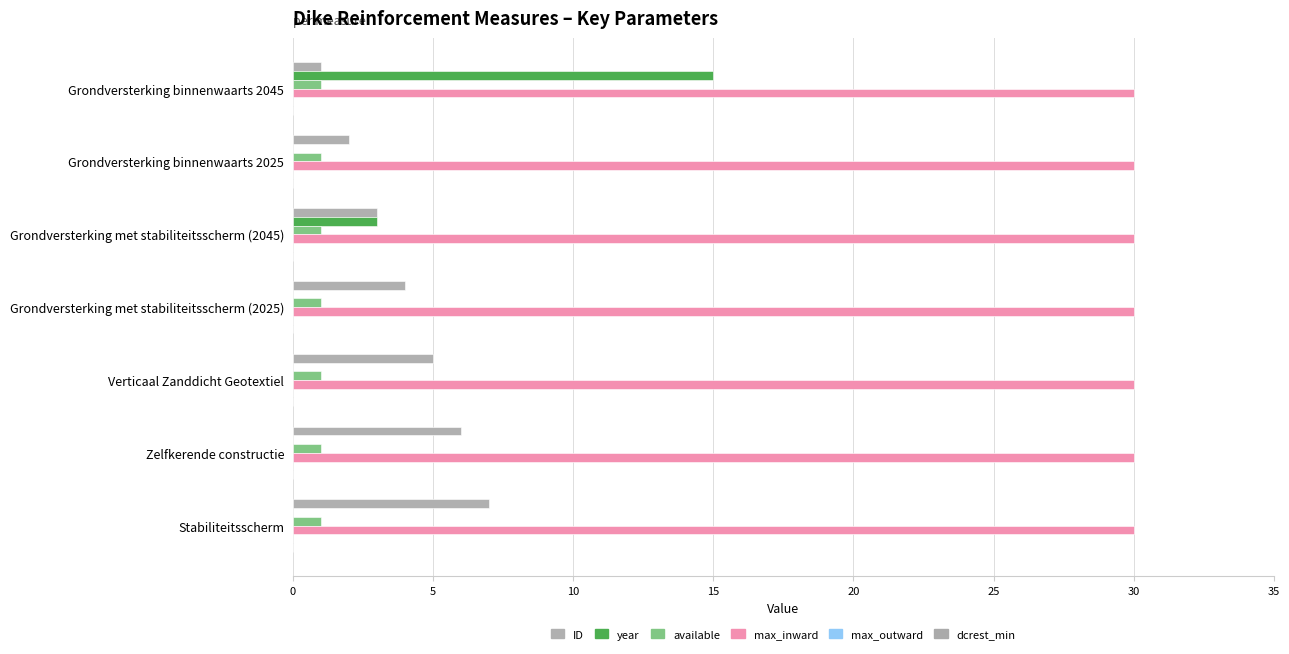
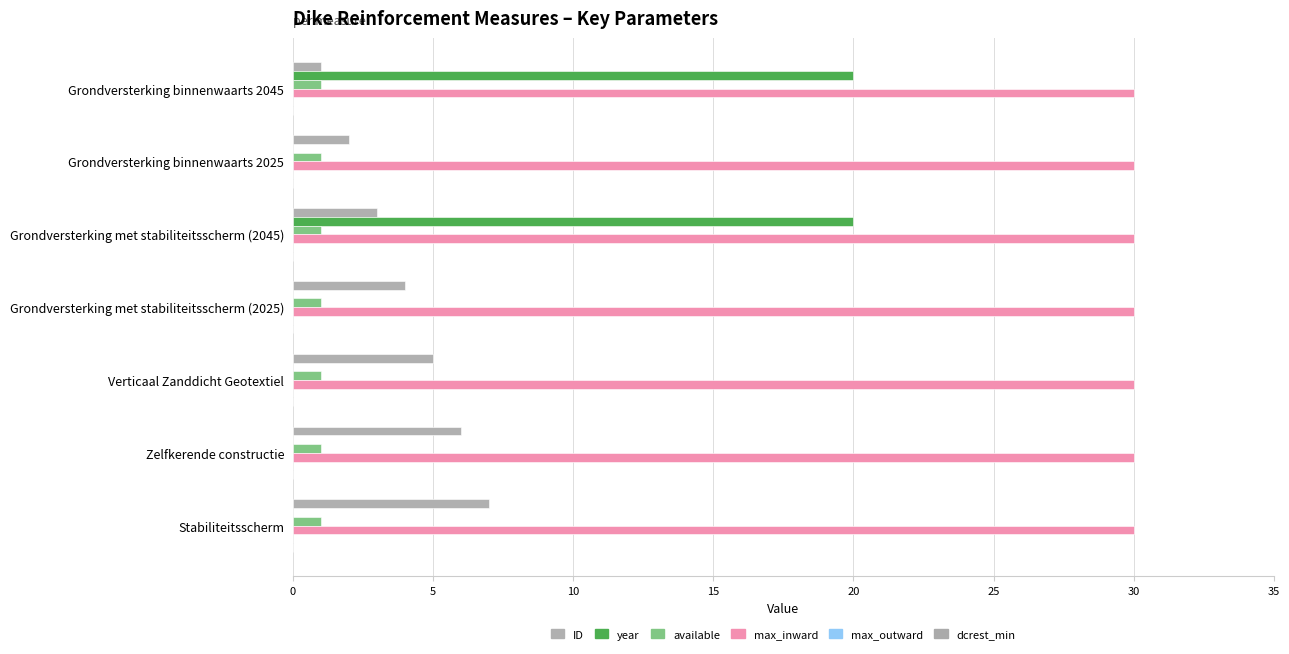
year, Grondversterking binnenwaarts 2045: 15 -> 20
year, Grondversterking met stabiliteitsscherm (2045): 3 -> 20
